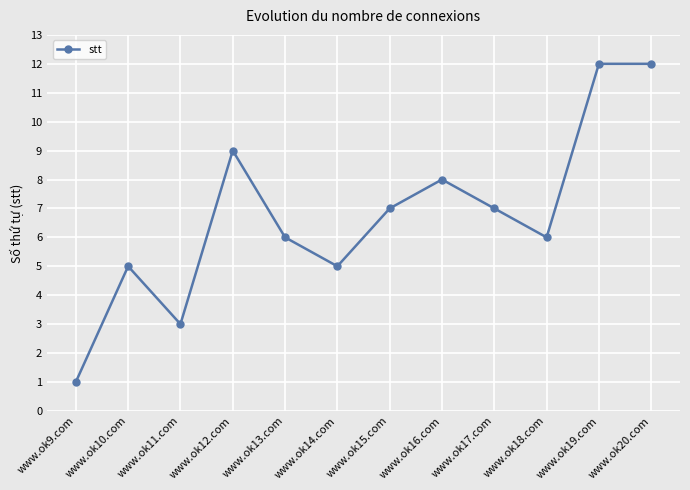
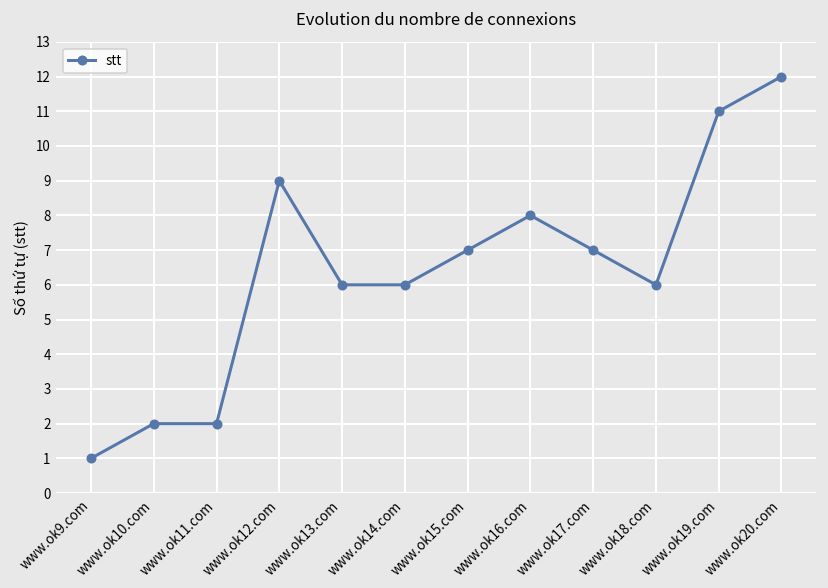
www.ok10.com: 5 -> 2
www.ok11.com: 3 -> 2
www.ok14.com: 5 -> 6
www.ok19.com: 12 -> 11
